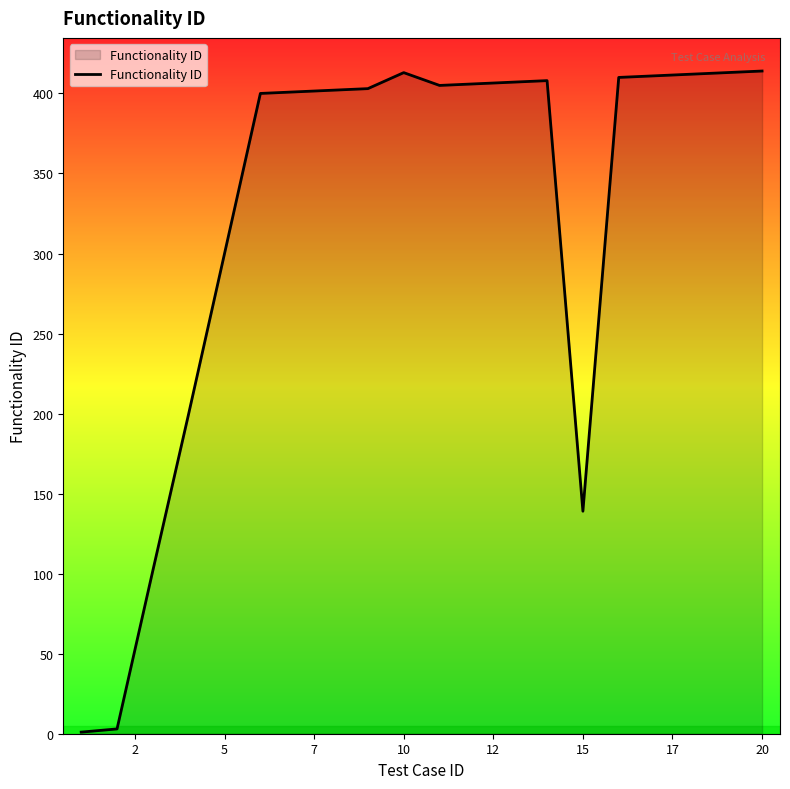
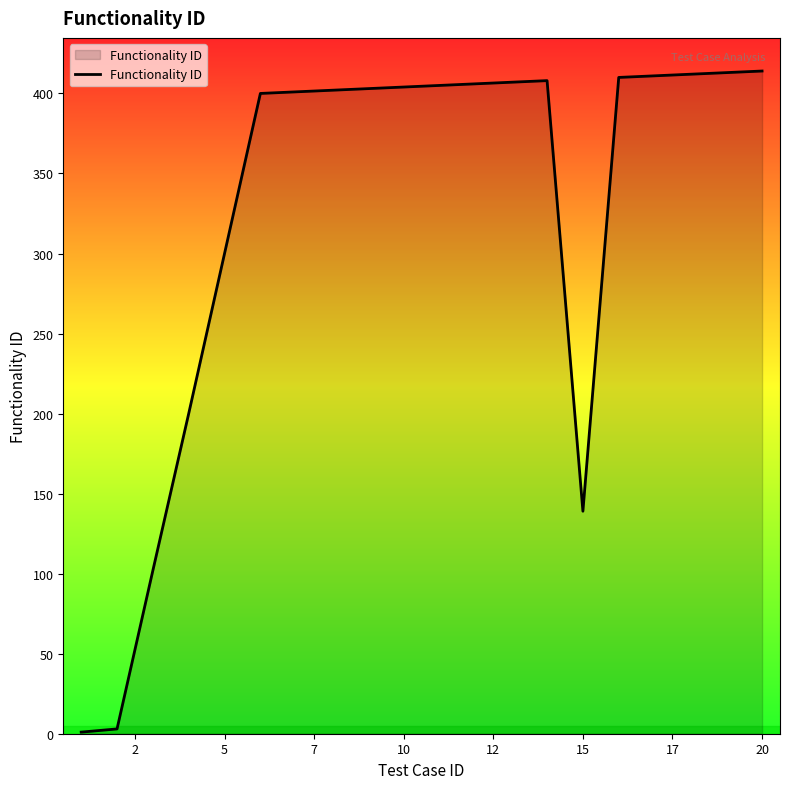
10: 413 -> 404
